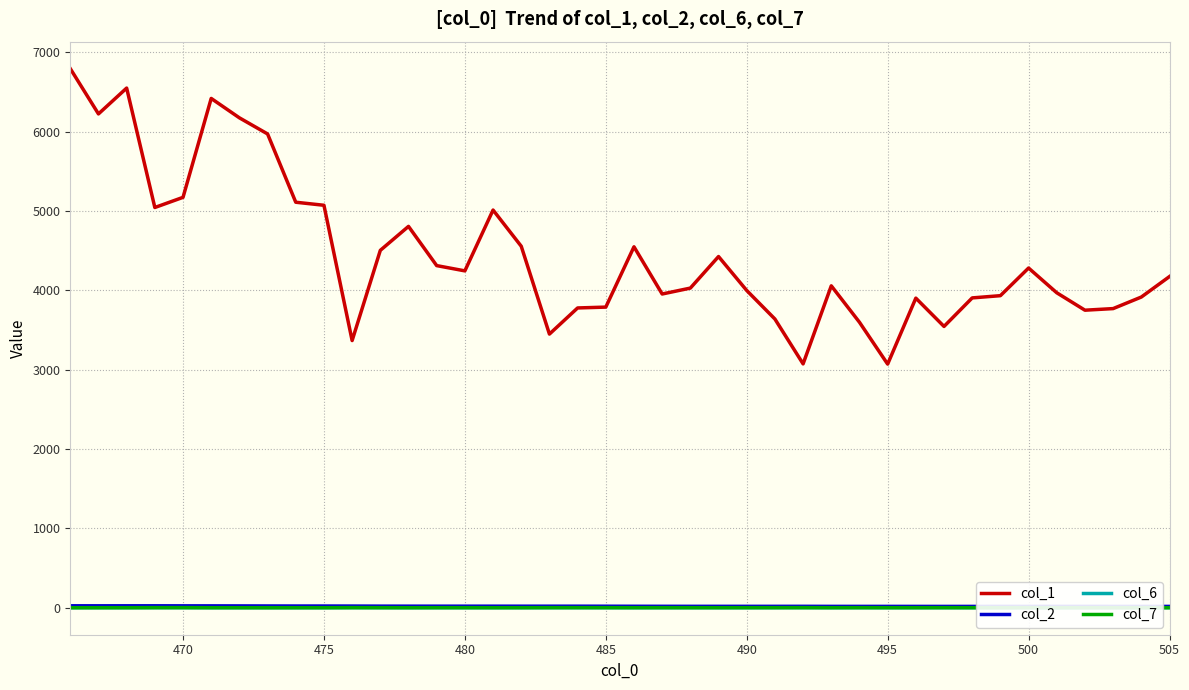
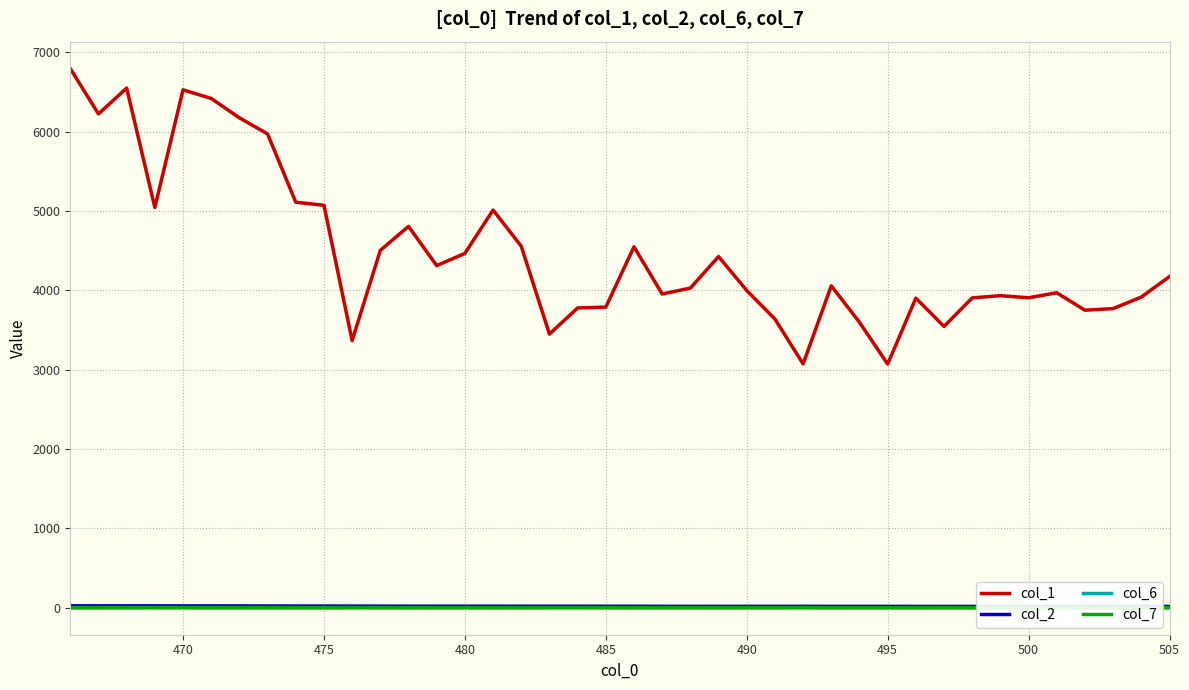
col_1, 470: 5200 -> 6500
col_1, 480: 4200 -> 4500
col_1, 500: 4300 -> 3900
